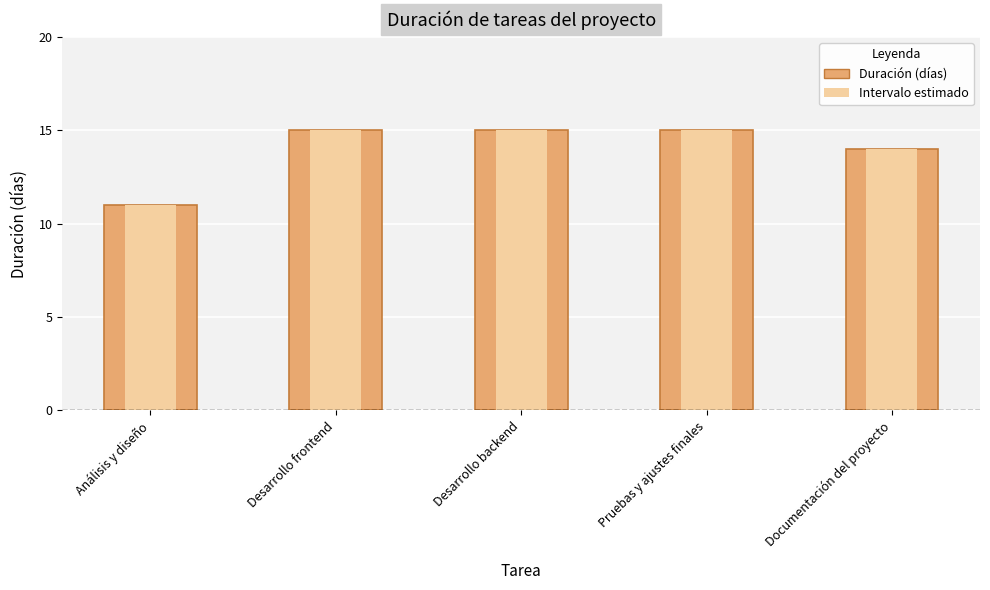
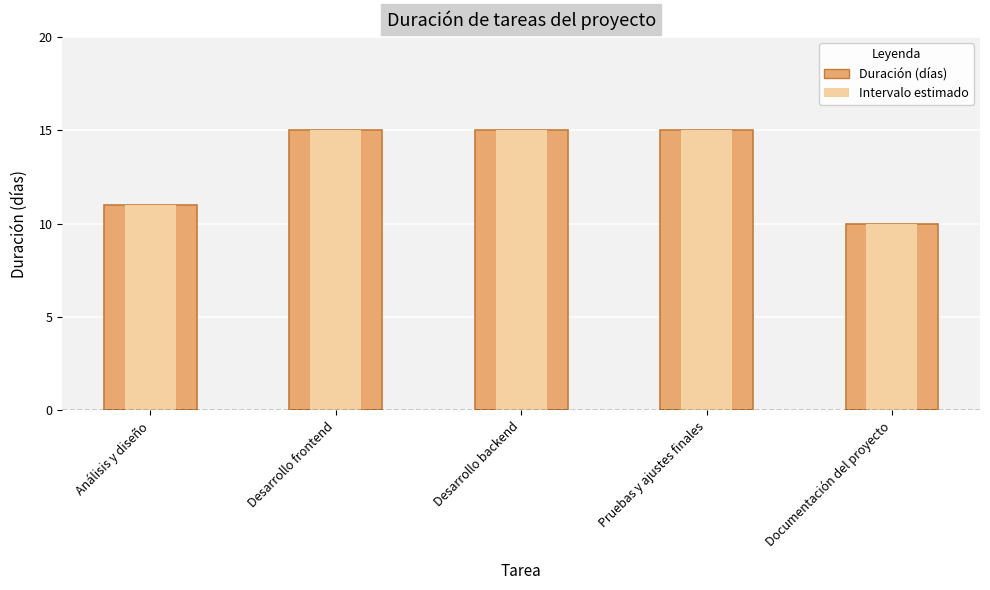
Documentación del proyecto: 14 -> 10
